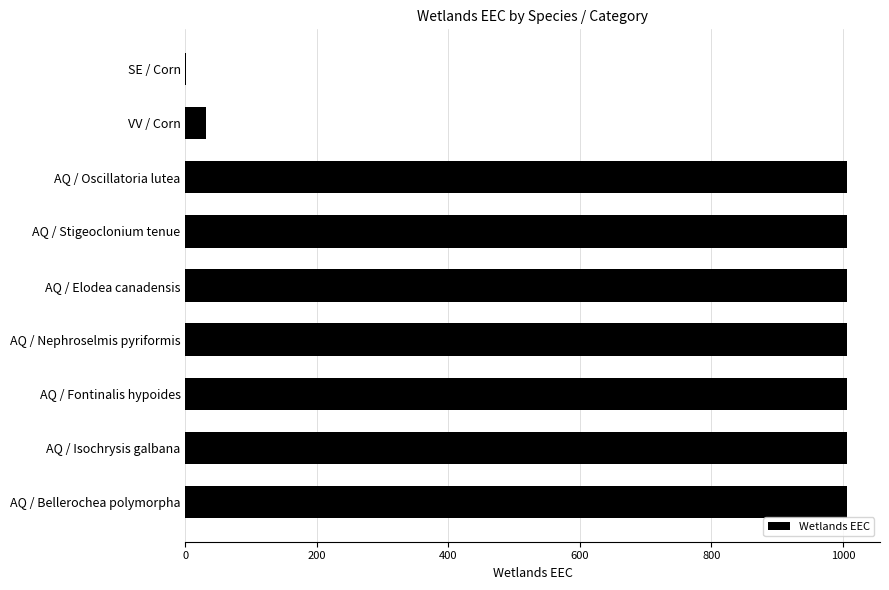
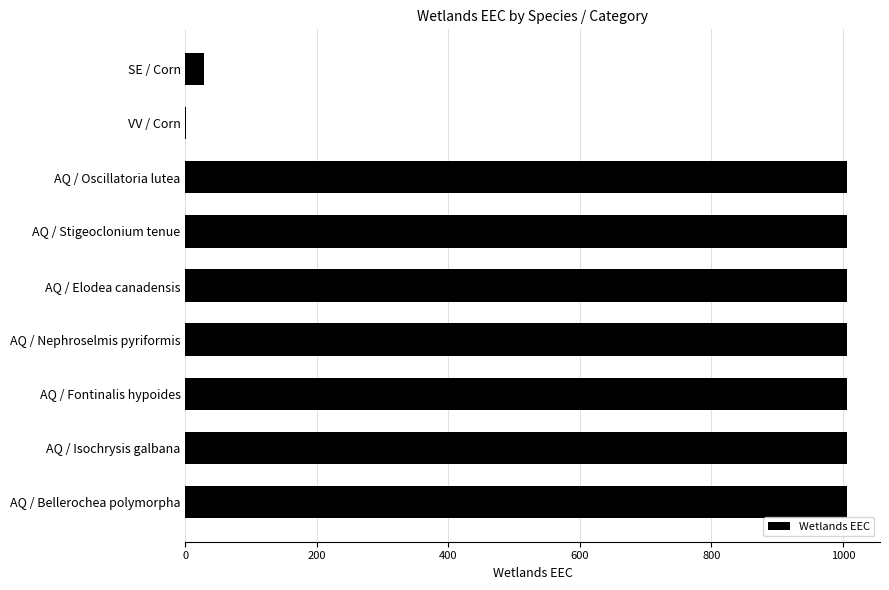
SE / Corn: 0 -> 30
VV / Corn: 30 -> 0
